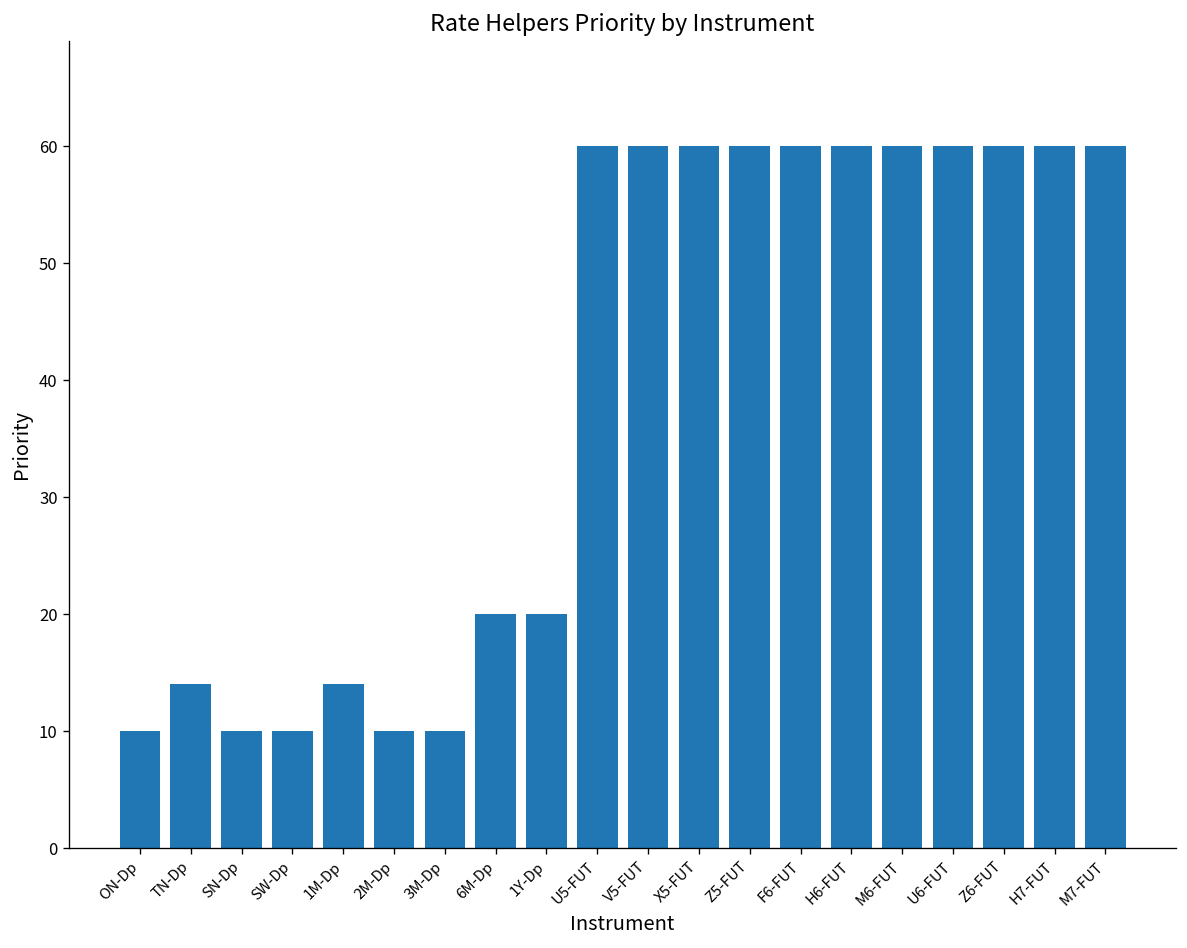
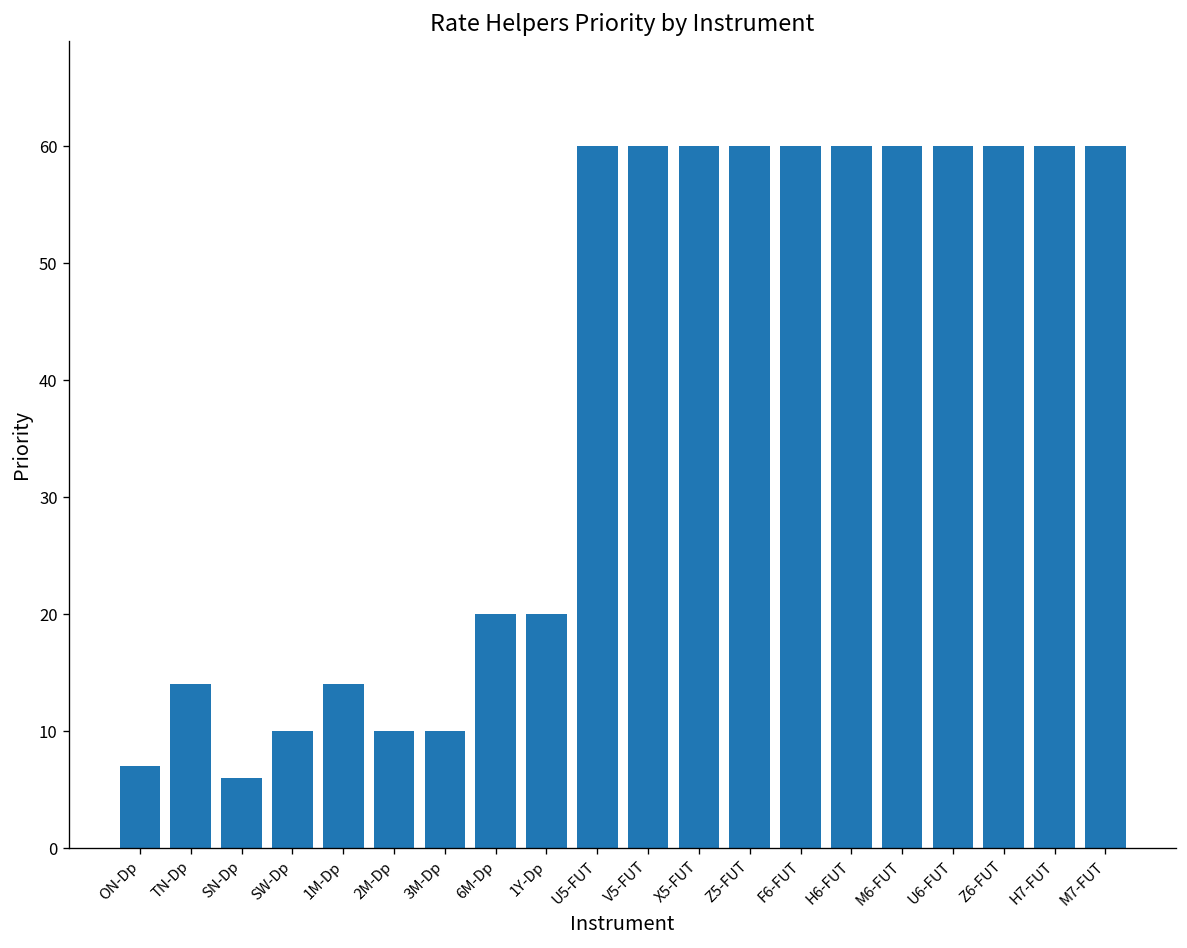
ON-Dp: 10 -> 7
SN-Dp: 10 -> 6
